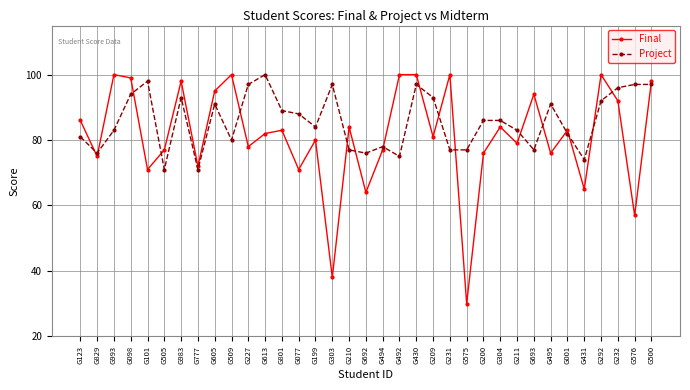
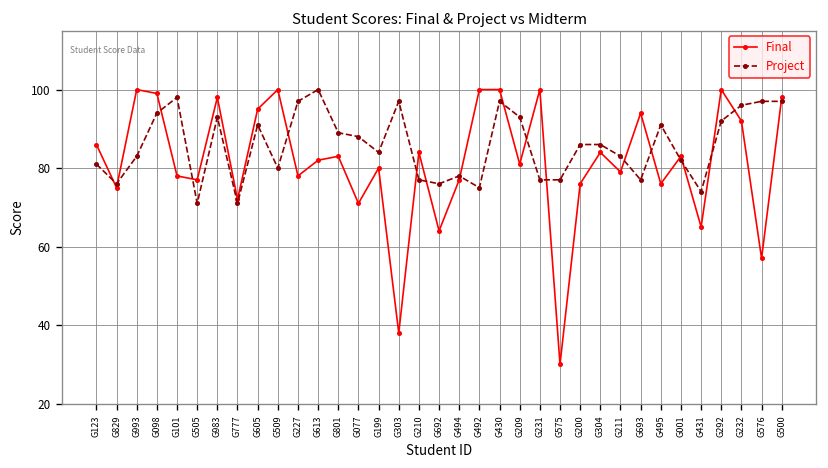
Final, G101: 71 -> 78
